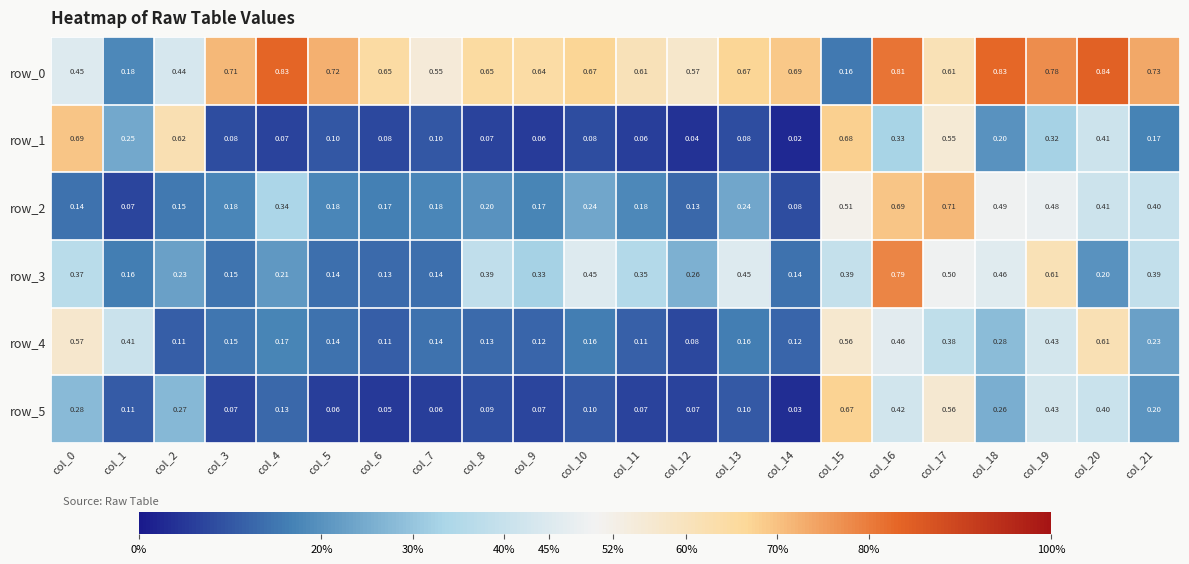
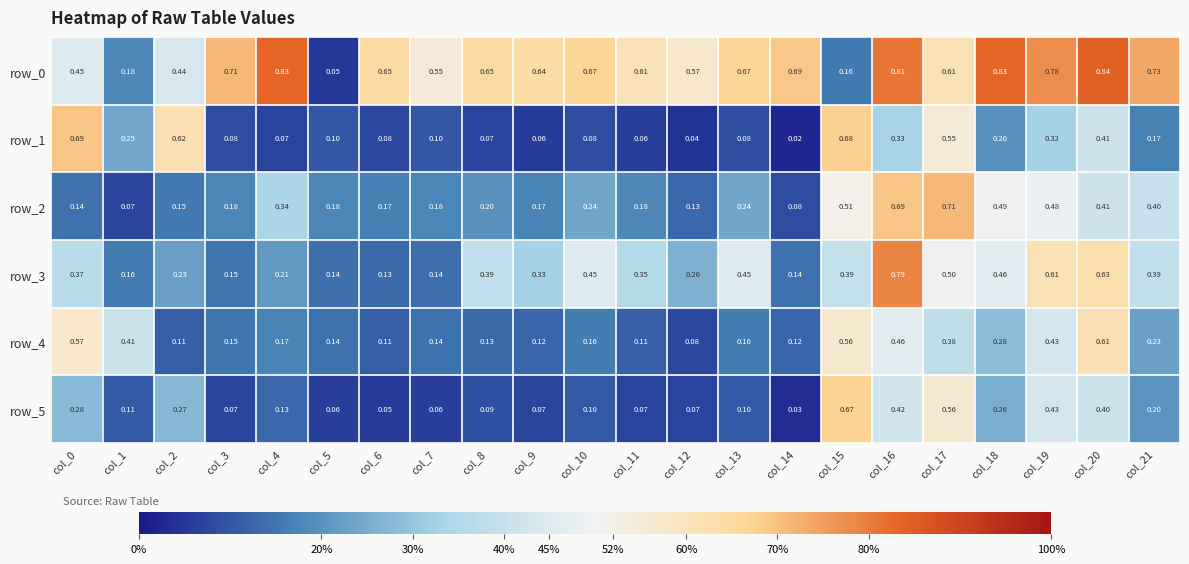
row_0, col_5: 0.72 -> 0.05
row_3, col_20: 0.20 -> 0.63
